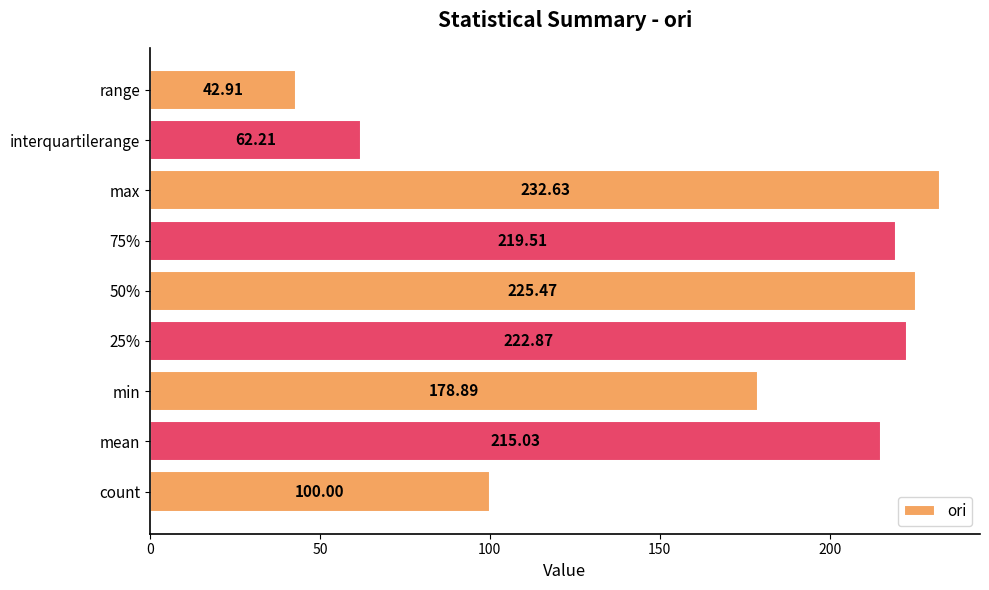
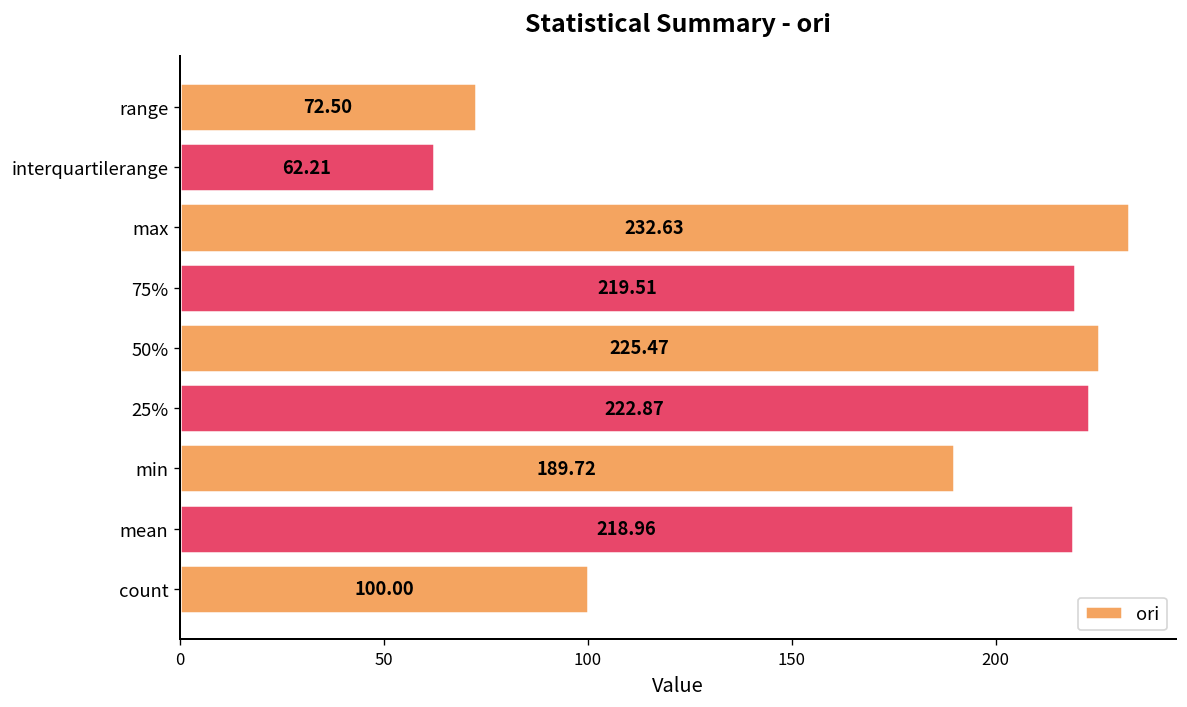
range: 42.91 -> 72.50
min: 178.89 -> 189.72
mean: 215.03 -> 218.96
